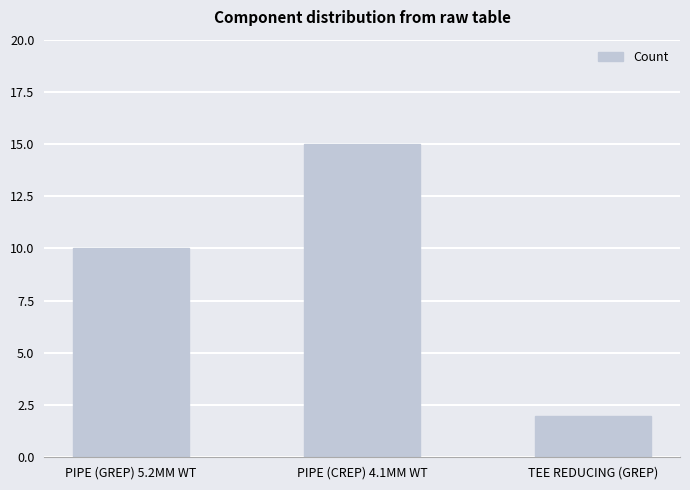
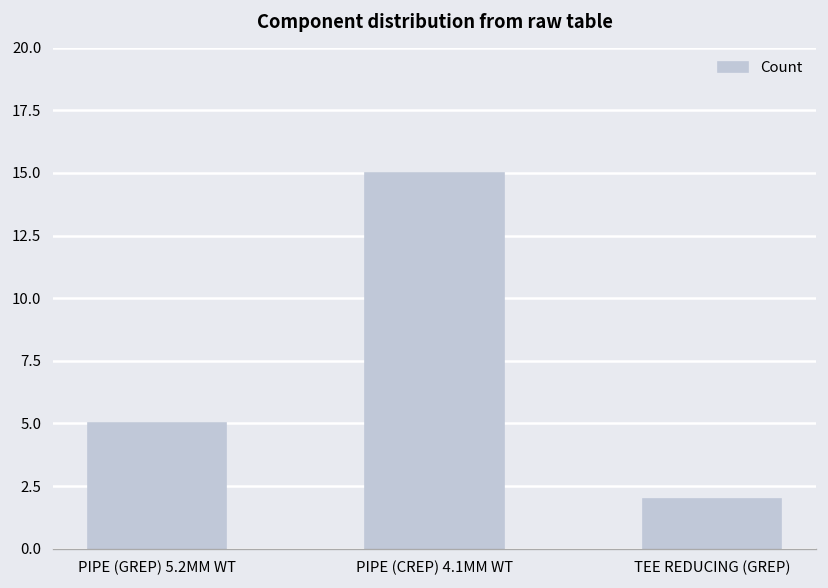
PIPE (GREP) 5.2MM WT: 10 -> 5
